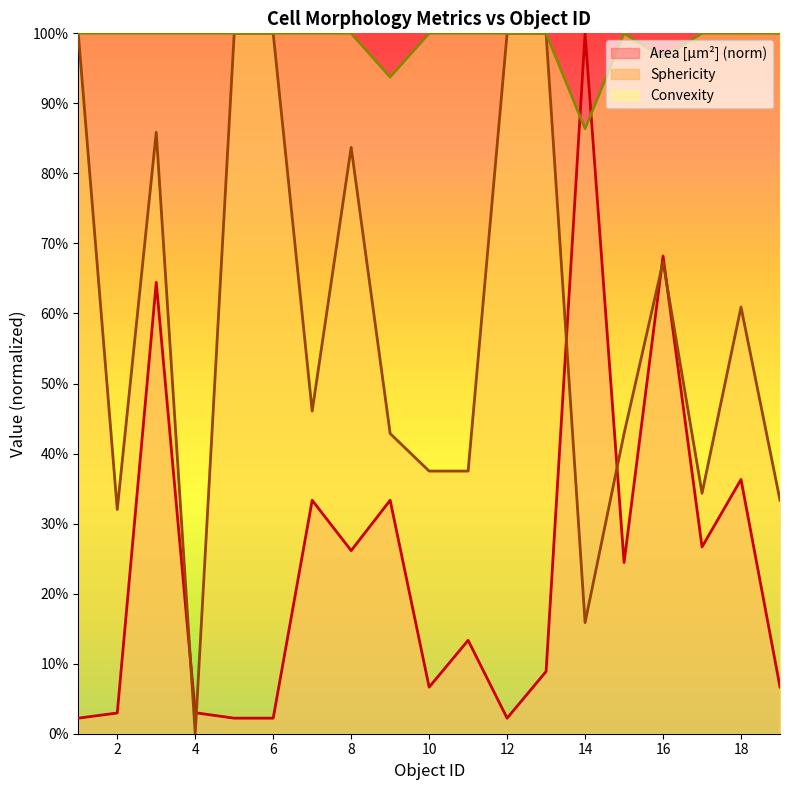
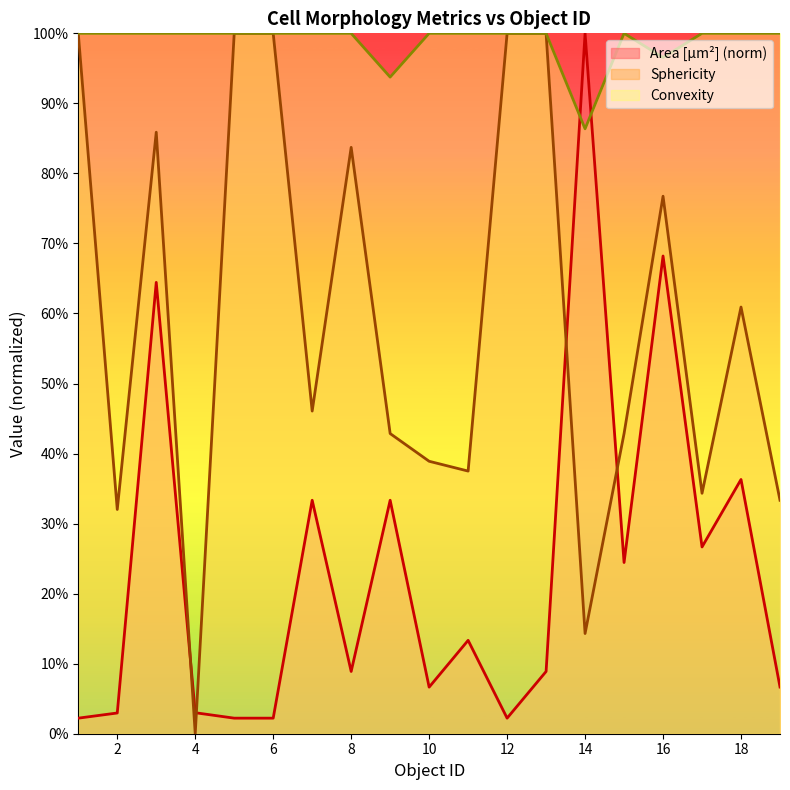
Area [µm²] (norm), 8: 26% -> 9%
Sphericity, 10: 38% -> 39%
Sphericity, 14: 16% -> 14%
Sphericity, 16: 67% -> 77%
